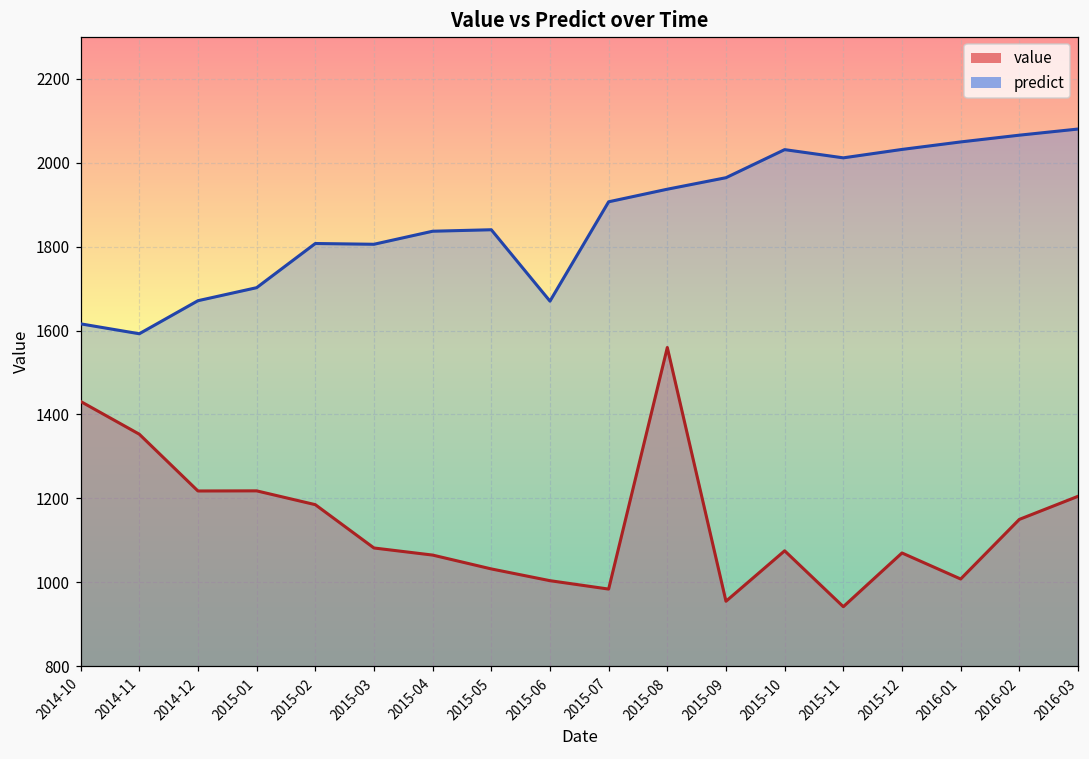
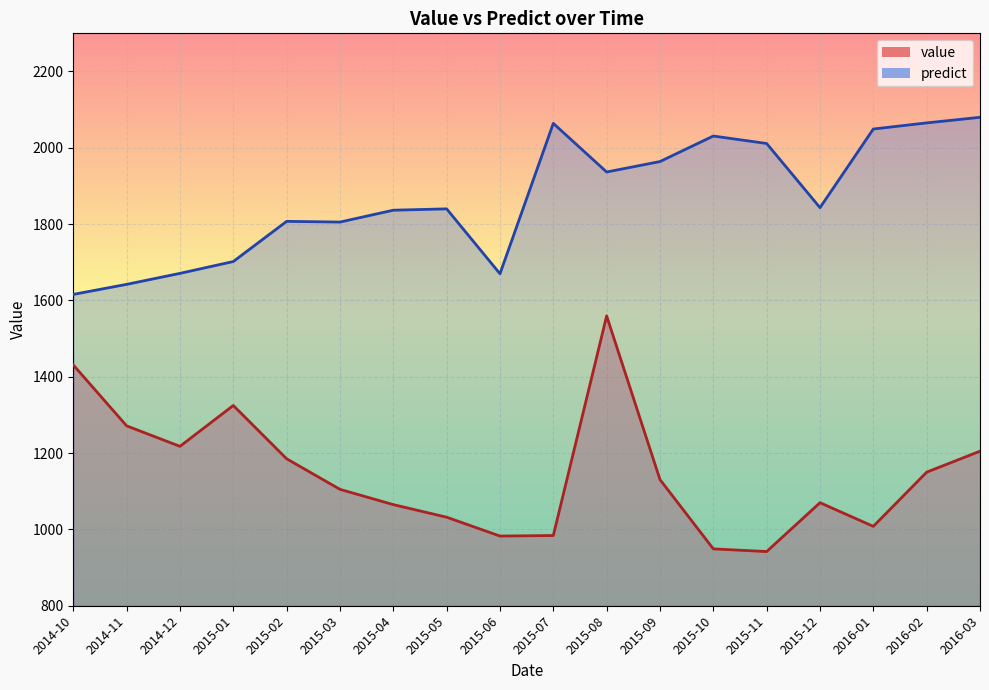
value, 2014-11: 1350 -> 1270
predict, 2014-11: 1590 -> 1640
value, 2015-01: 1220 -> 1320
value, 2015-03: 1080 -> 1110
value, 2015-06: 1000 -> 980
predict, 2015-07: 1910 -> 2060
value, 2015-09: 960 -> 1130
value, 2015-10: 1080 -> 950
predict, 2015-12: 2030 -> 1840
